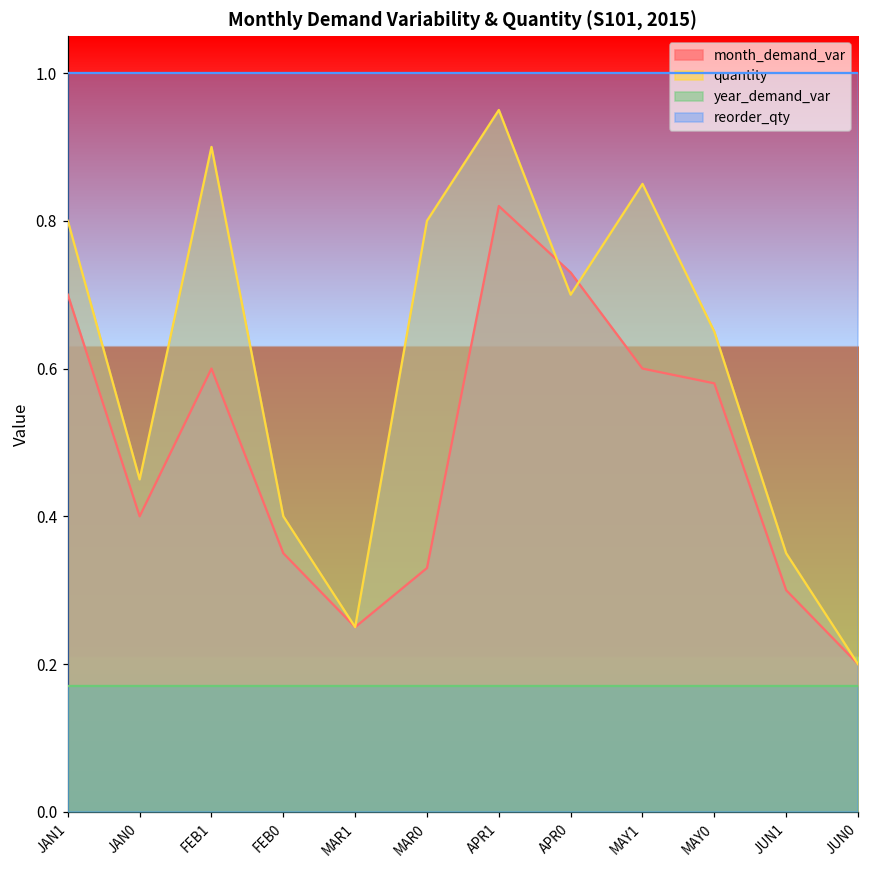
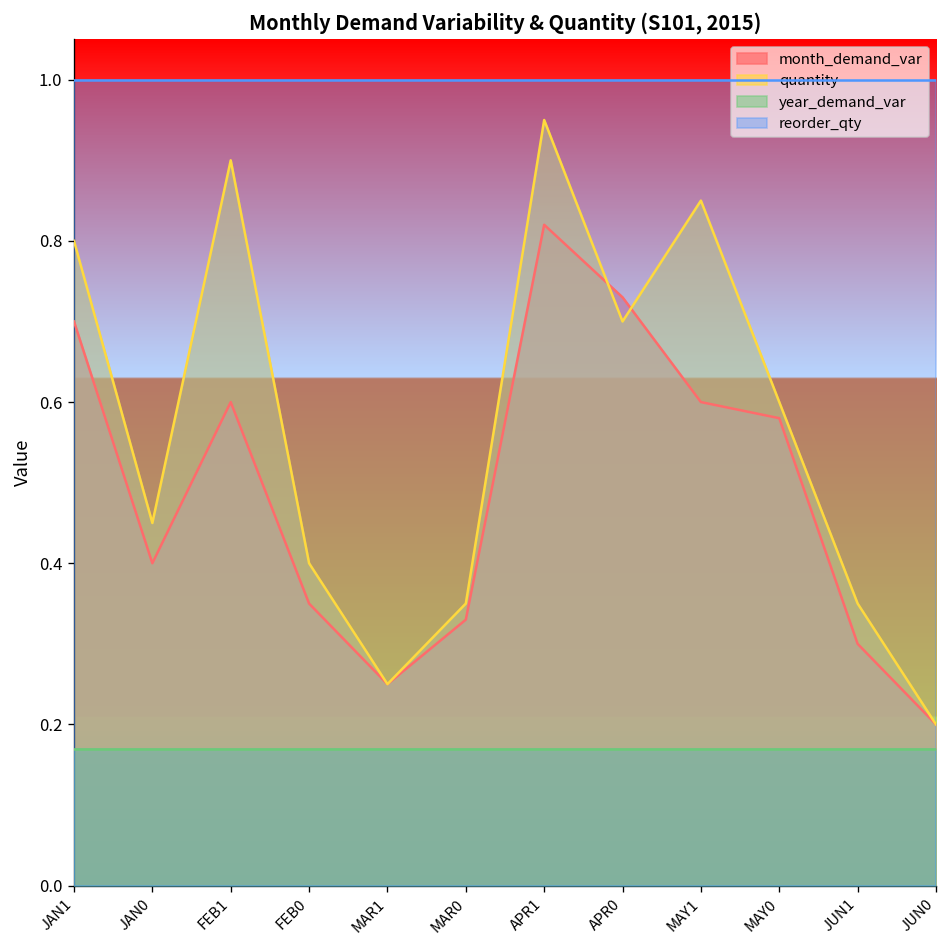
quantity, MAR0: 0.80 -> 0.35
quantity, MAY0: 0.65 -> 0.60
